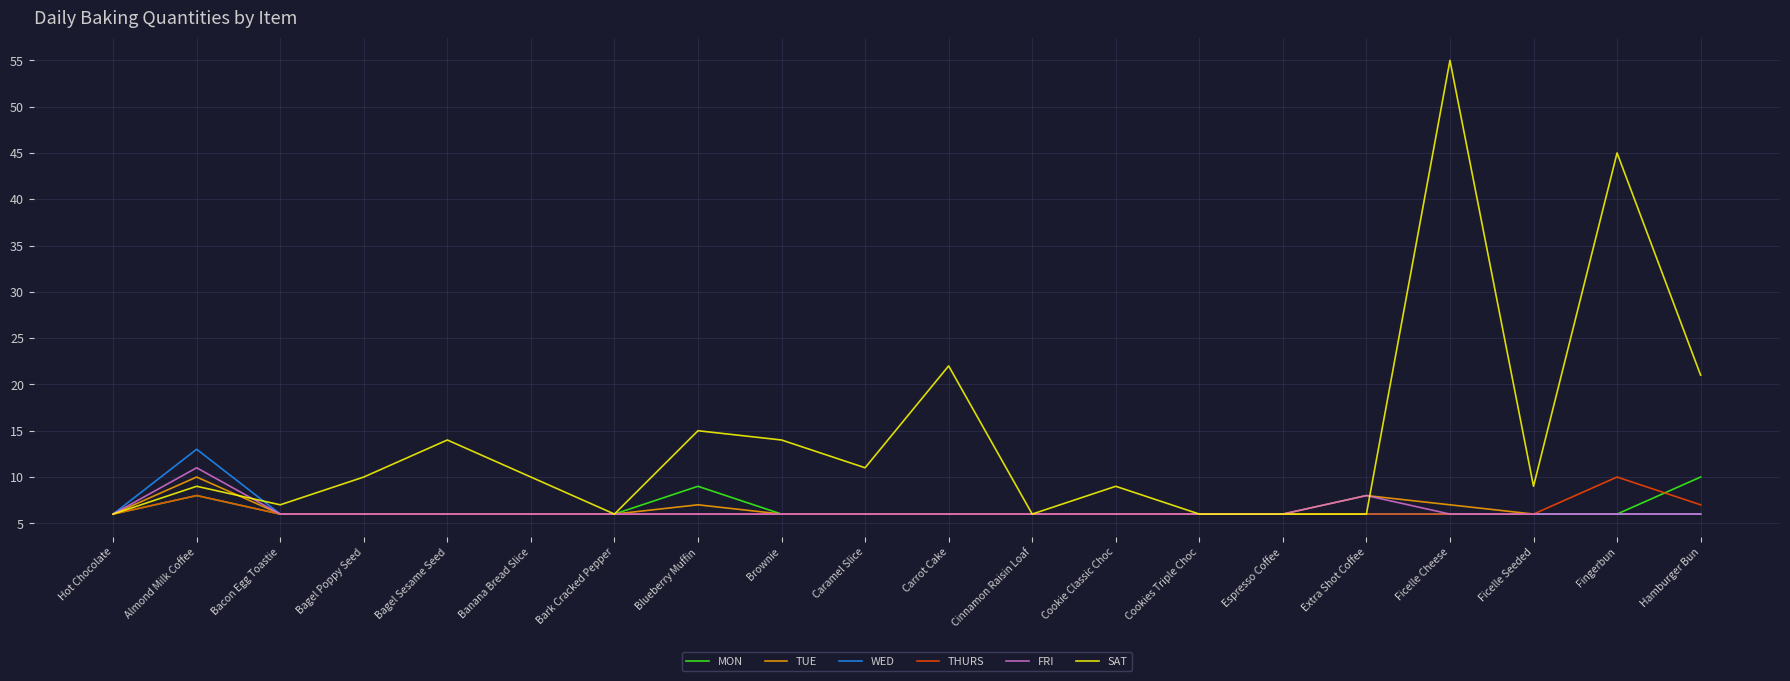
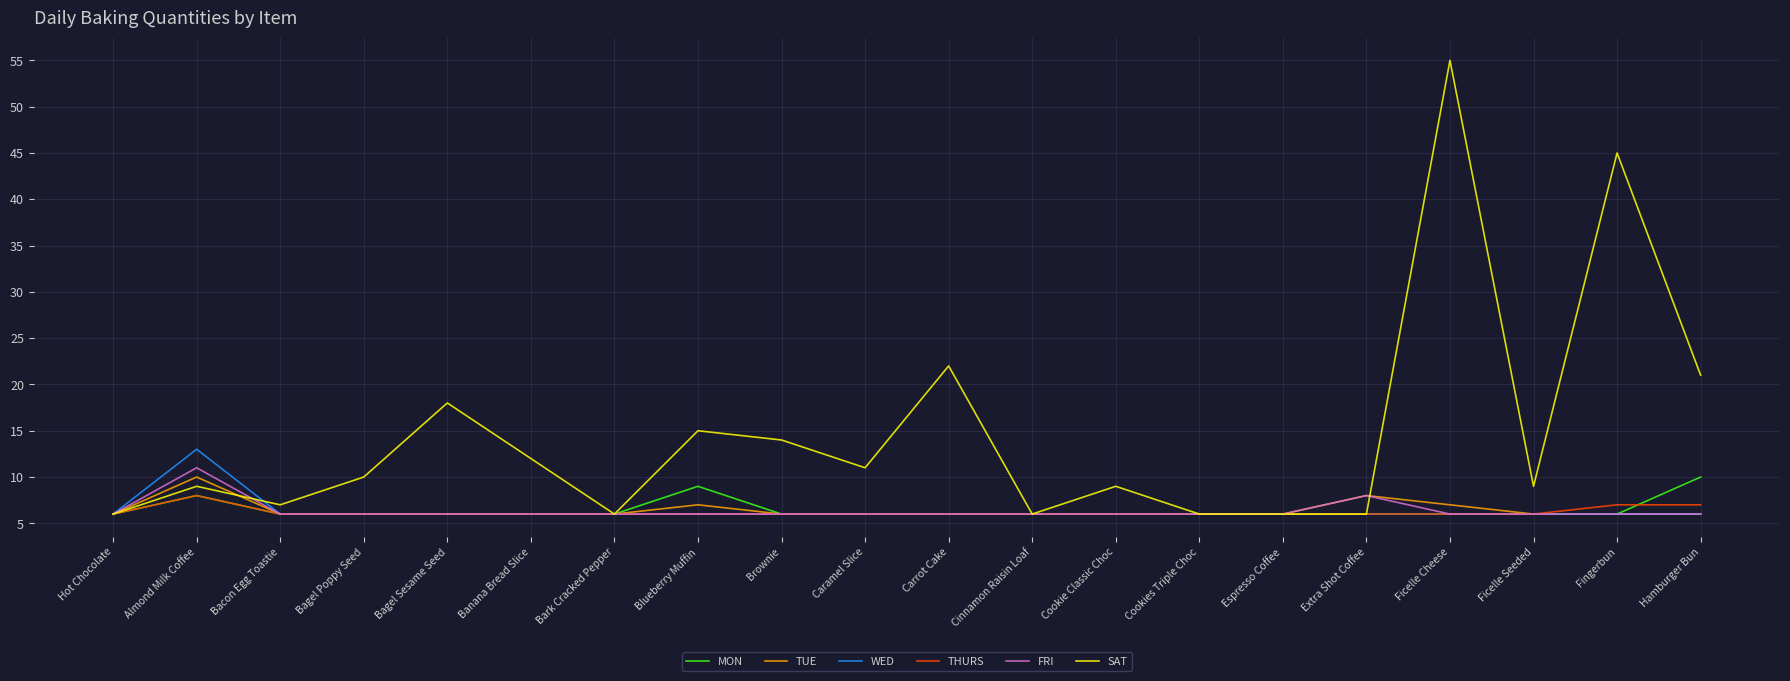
SAT, Bagel Sesame Seed: 14 -> 18
SAT, Banana Bread Slice: 10 -> 12
THURS, Fingerbun: 10 -> 7
